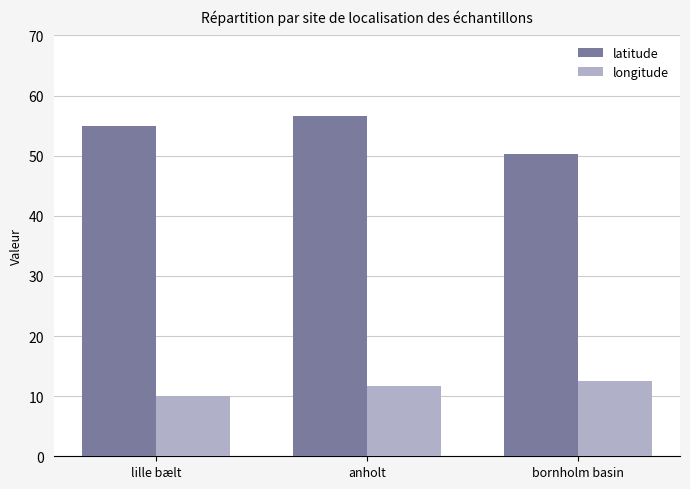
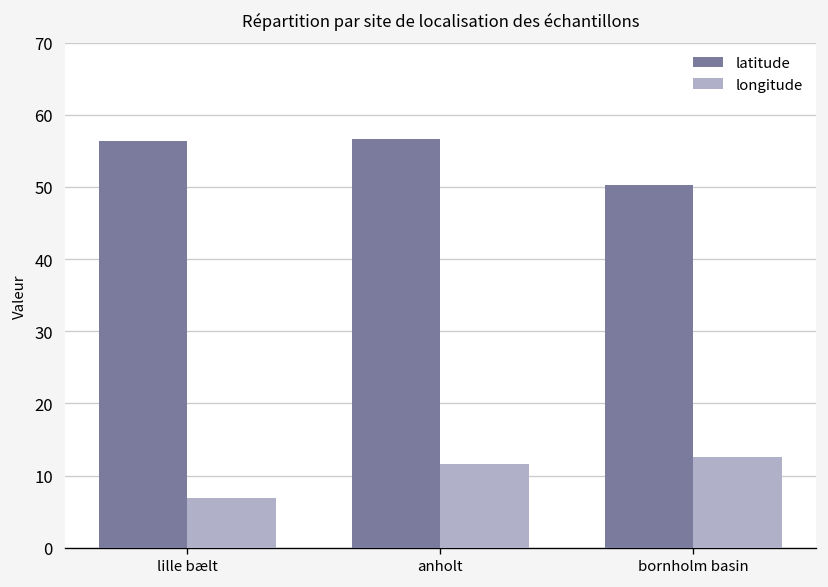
latitude, lille bælt: 55 -> 56
longitude, lille bælt: 10 -> 7
